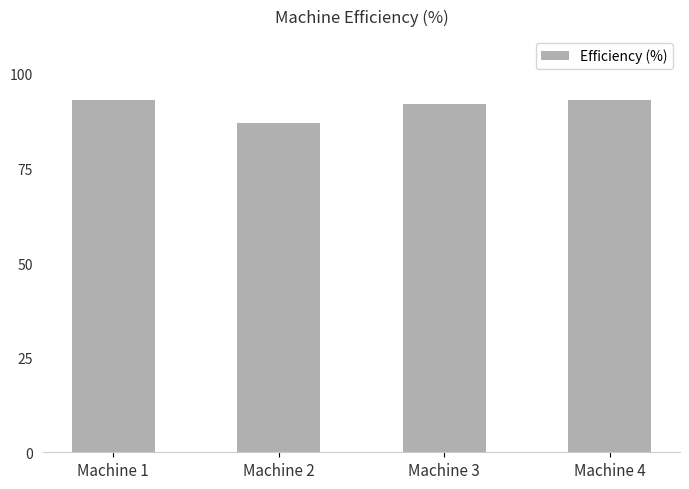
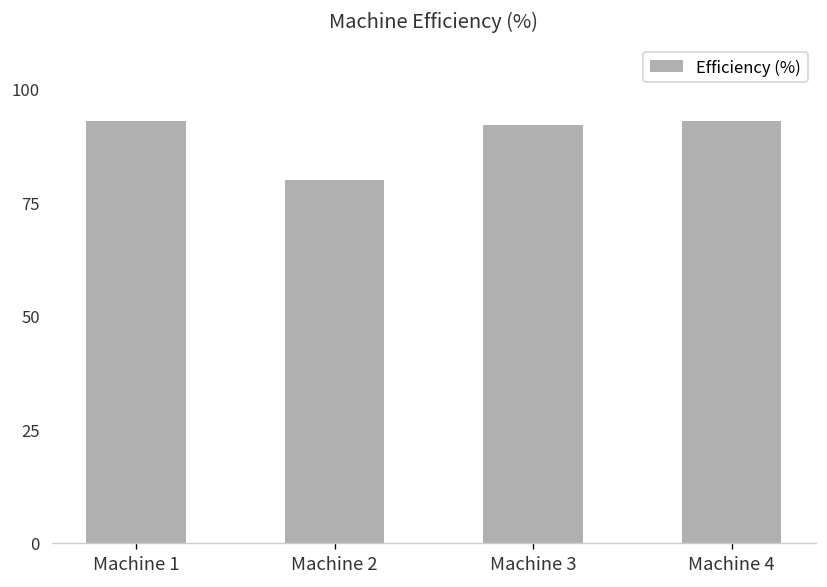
Machine 2: 87 -> 80
